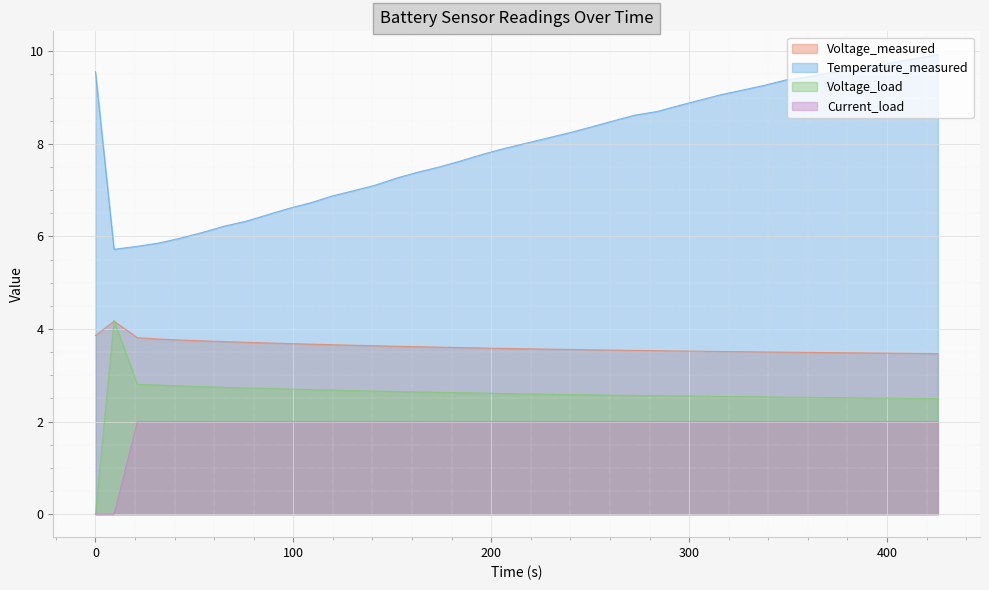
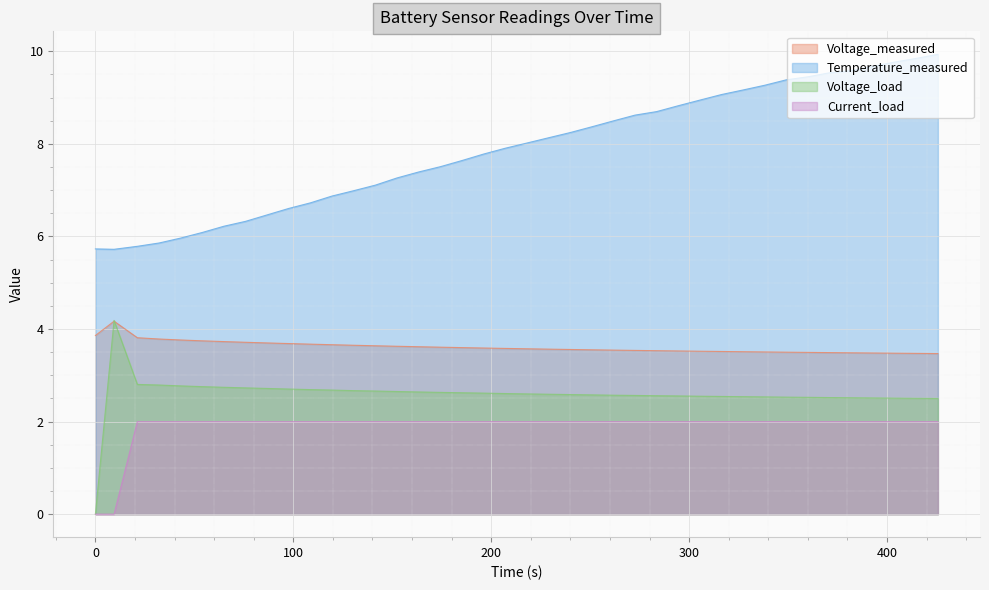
Temperature_measured, 0: 9.6 -> 5.7
